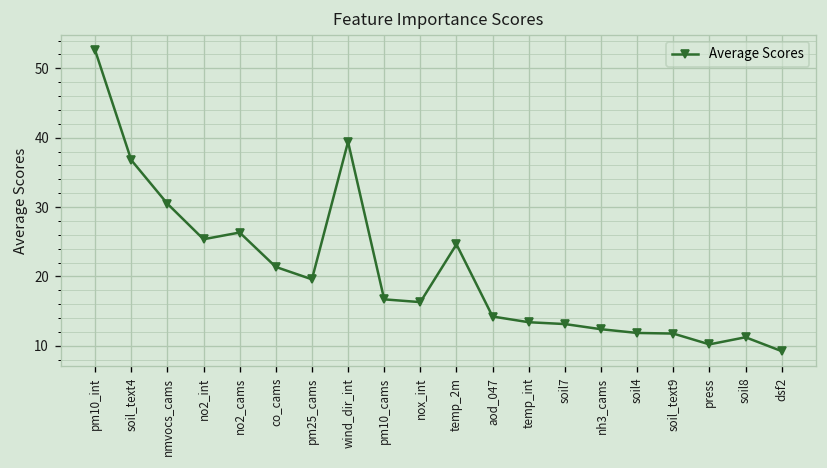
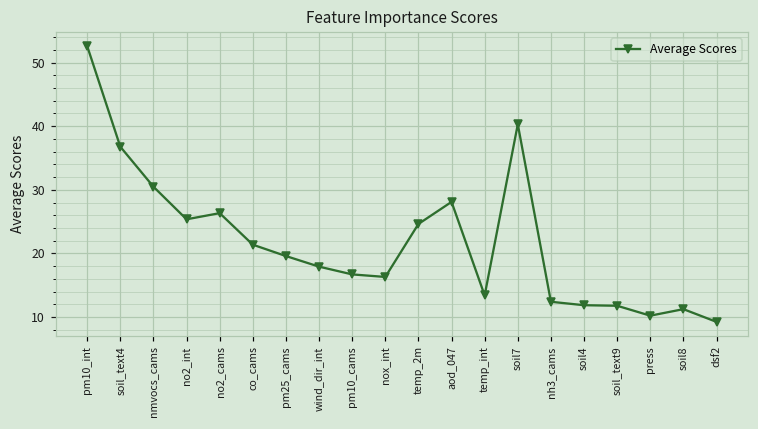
wind_dir_int: 39 -> 18
aod_047: 14 -> 28
soil7: 13 -> 40
